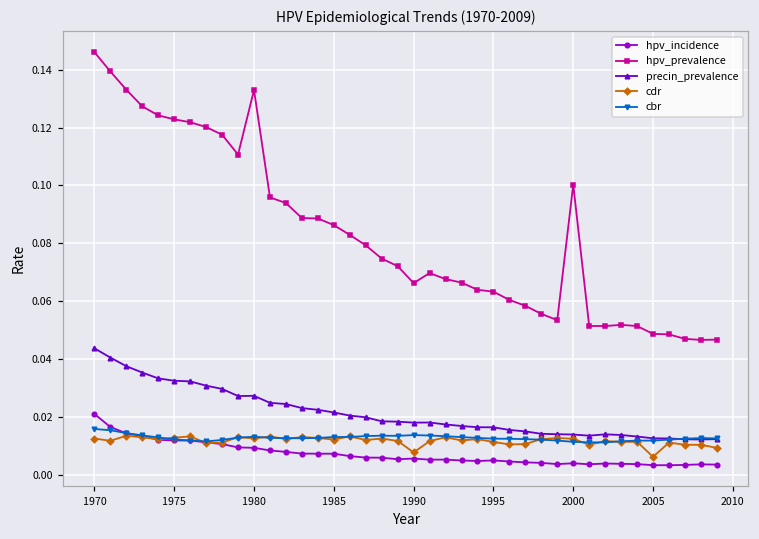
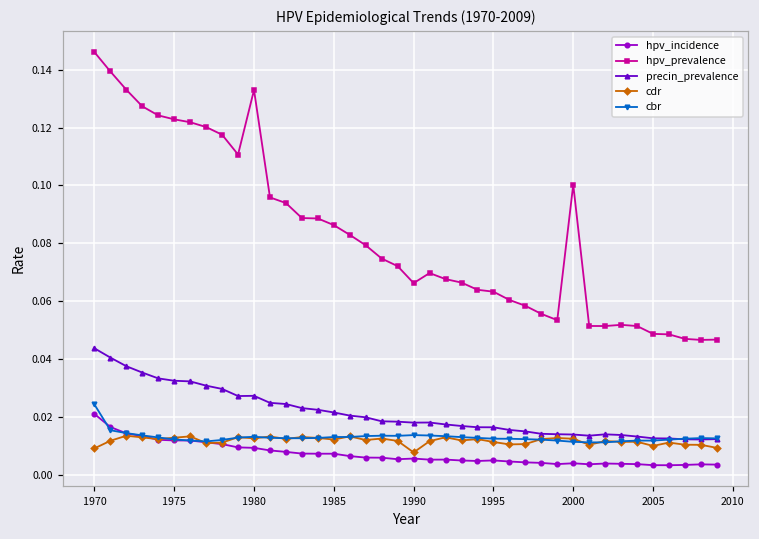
cdr, 1970: 0.013 -> 0.009
cbr, 1970: 0.016 -> 0.024
cdr, 2005: 0.006 -> 0.010
